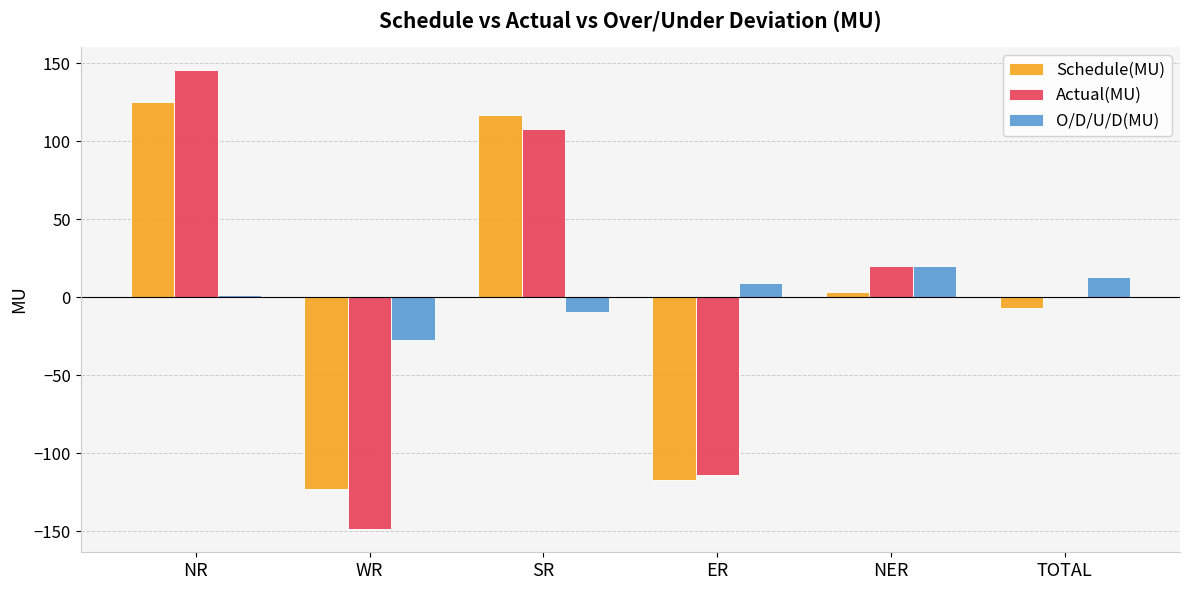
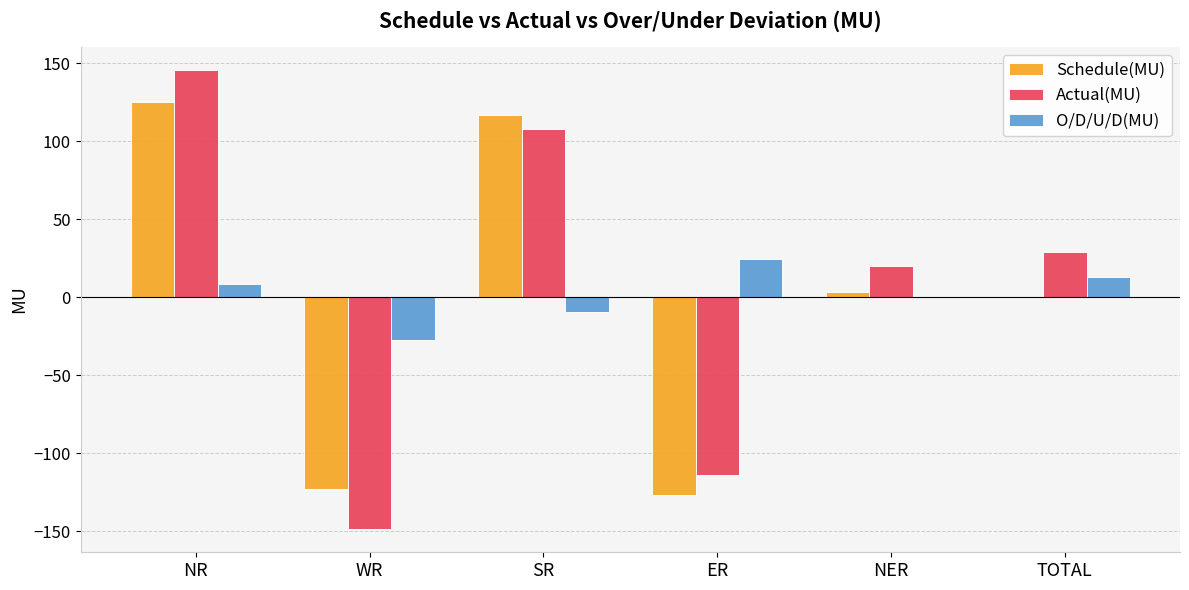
O/D/U/D(MU), NR: 1 -> 9
Schedule(MU), ER: -117 -> -127
O/D/U/D(MU), ER: 9 -> 25
O/D/U/D(MU), NER: 20 -> 1
Schedule(MU), TOTAL: -7 -> 0
Actual(MU), TOTAL: 1 -> 29
